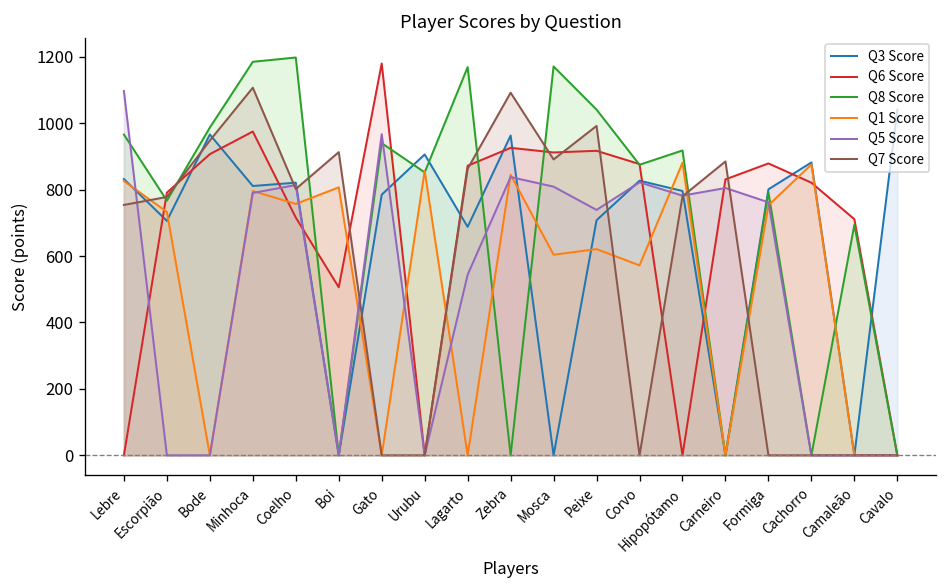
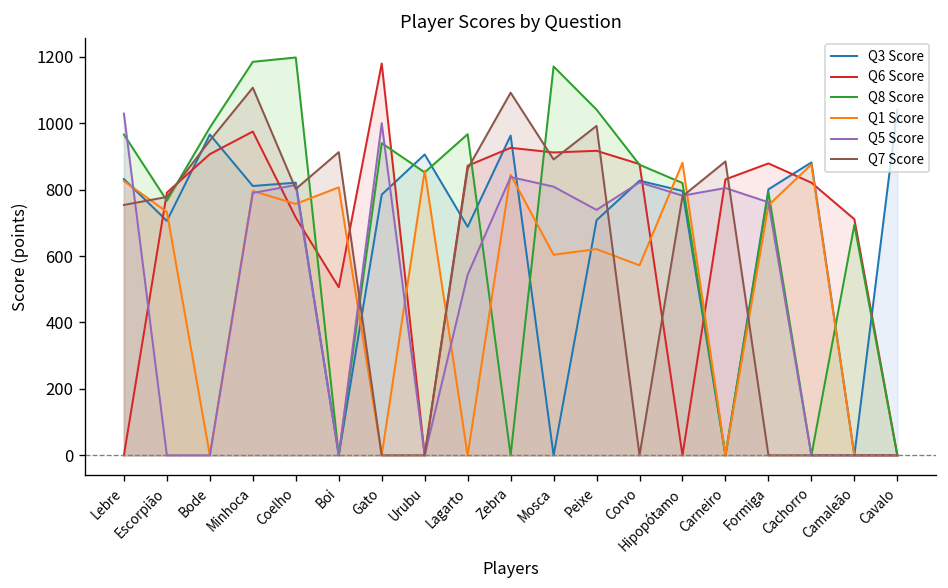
Q5 Score, Lebre: 1100 -> 1030
Q5 Score, Gato: 970 -> 1000
Q8 Score, Lagarto: 1170 -> 970
Q8 Score, Hipopótamo: 920 -> 820
